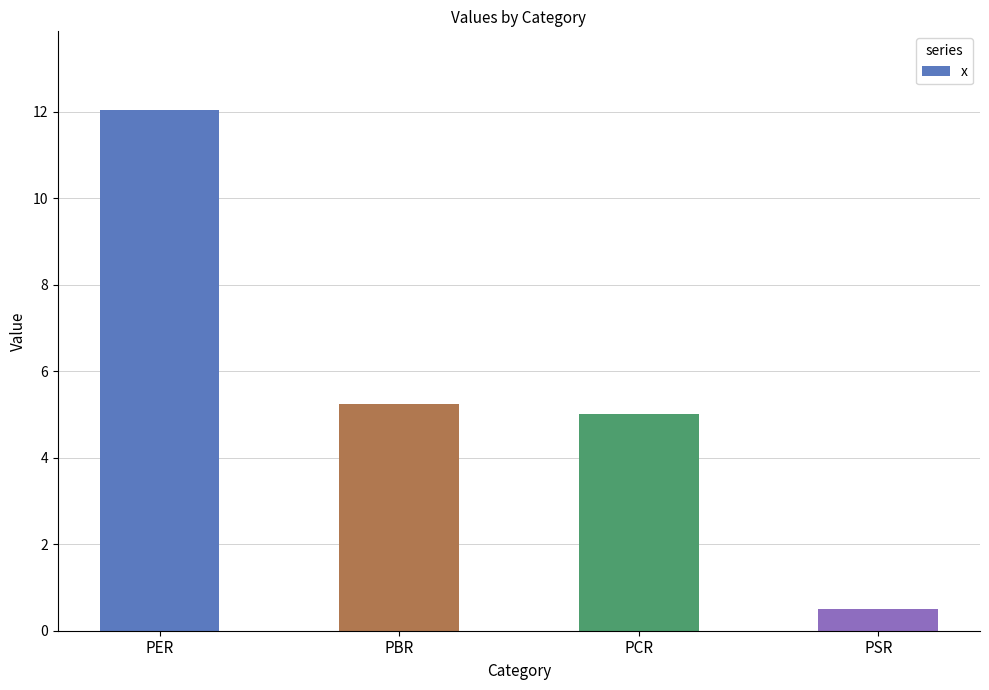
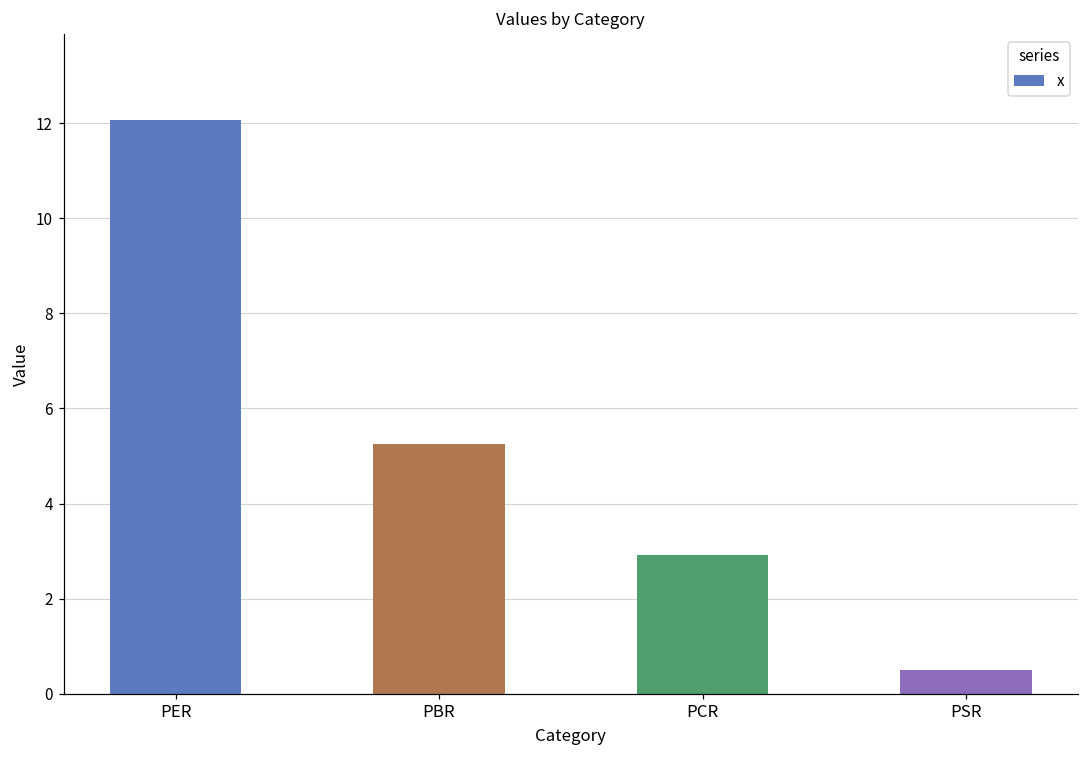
PCR: 5.0 -> 2.9
